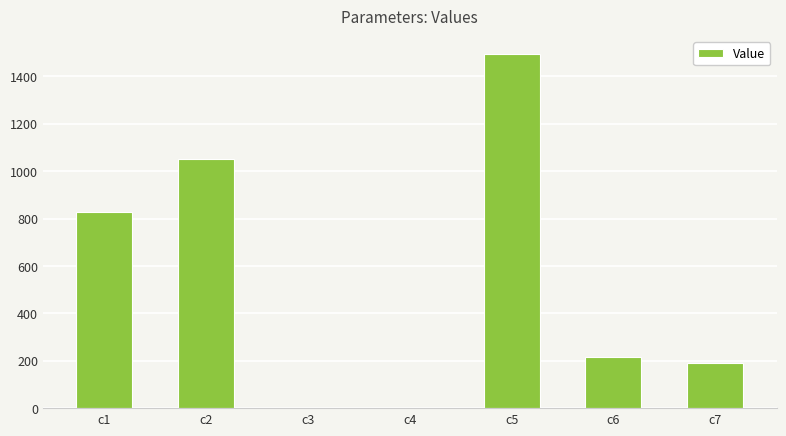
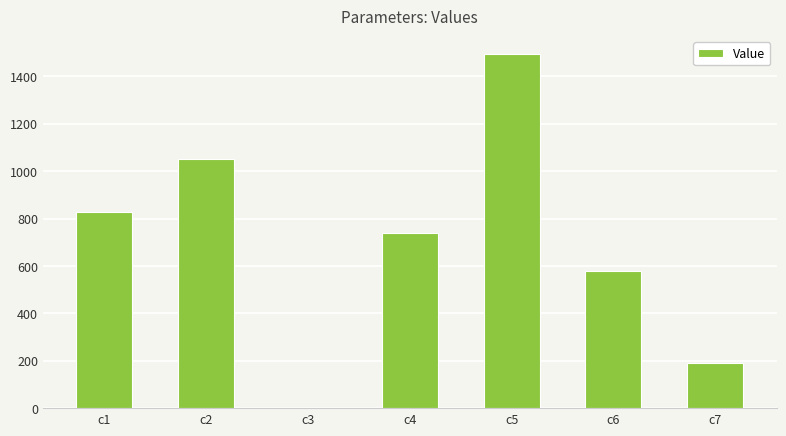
c4: 0 -> 740
c6: 220 -> 580
